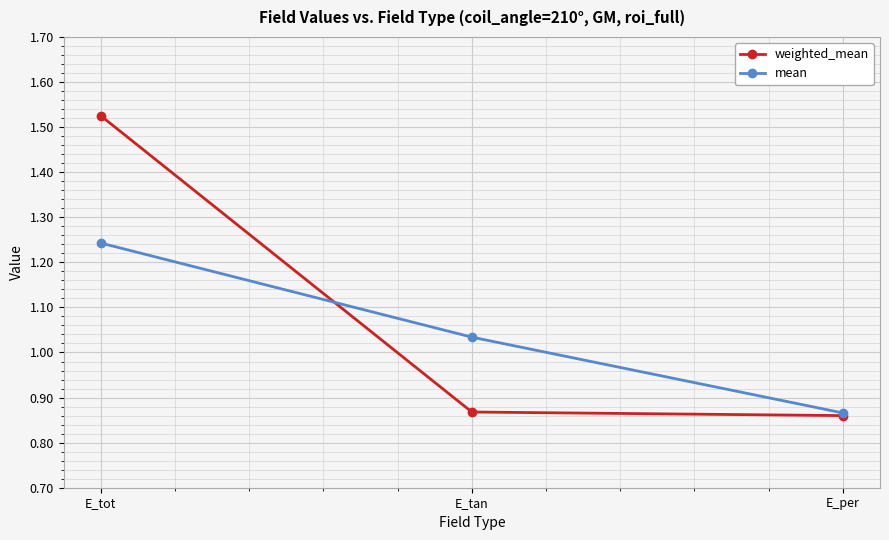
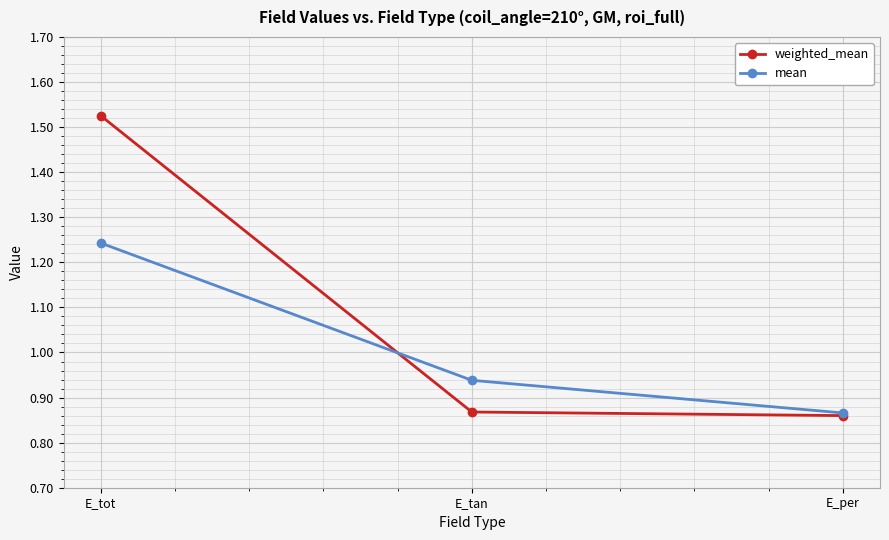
mean, E_tan: 1.03 -> 0.94
